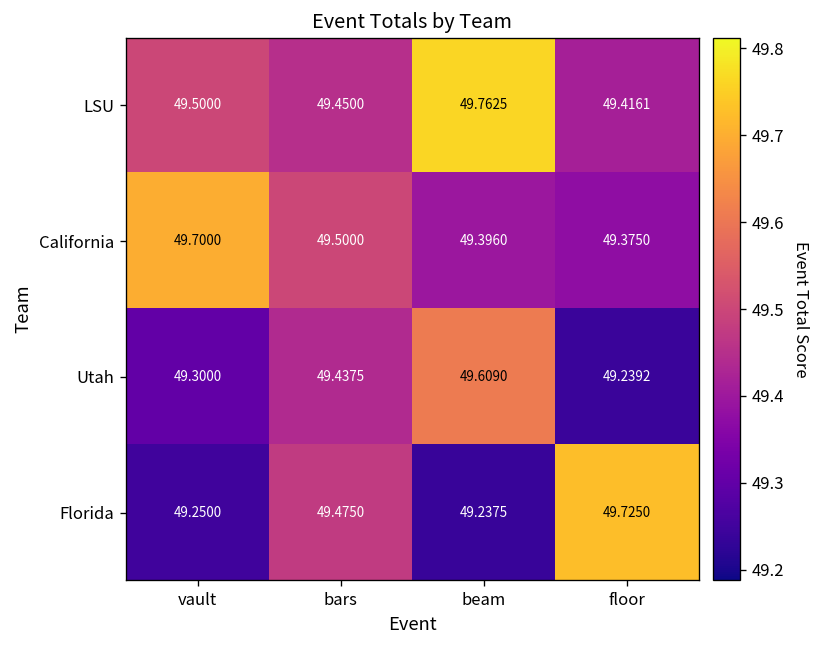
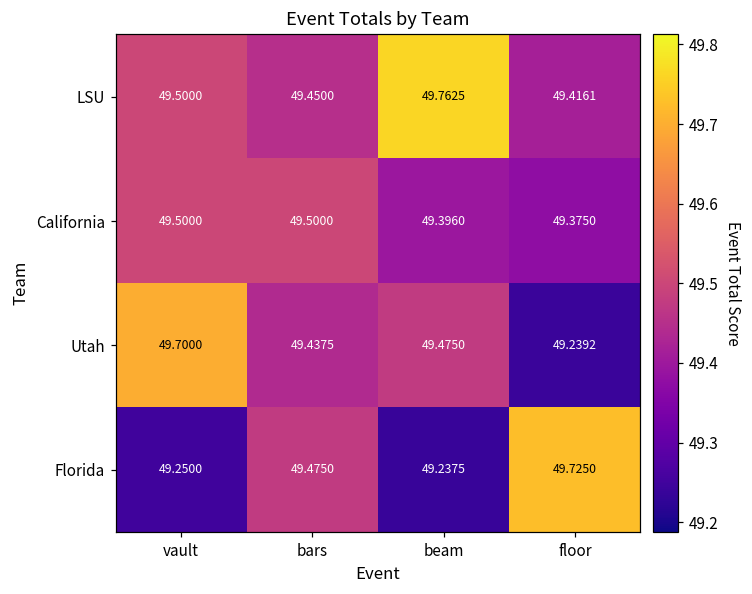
California, vault: 49.7000 -> 49.5000
Utah, vault: 49.3000 -> 49.7000
Utah, beam: 49.6090 -> 49.4750
